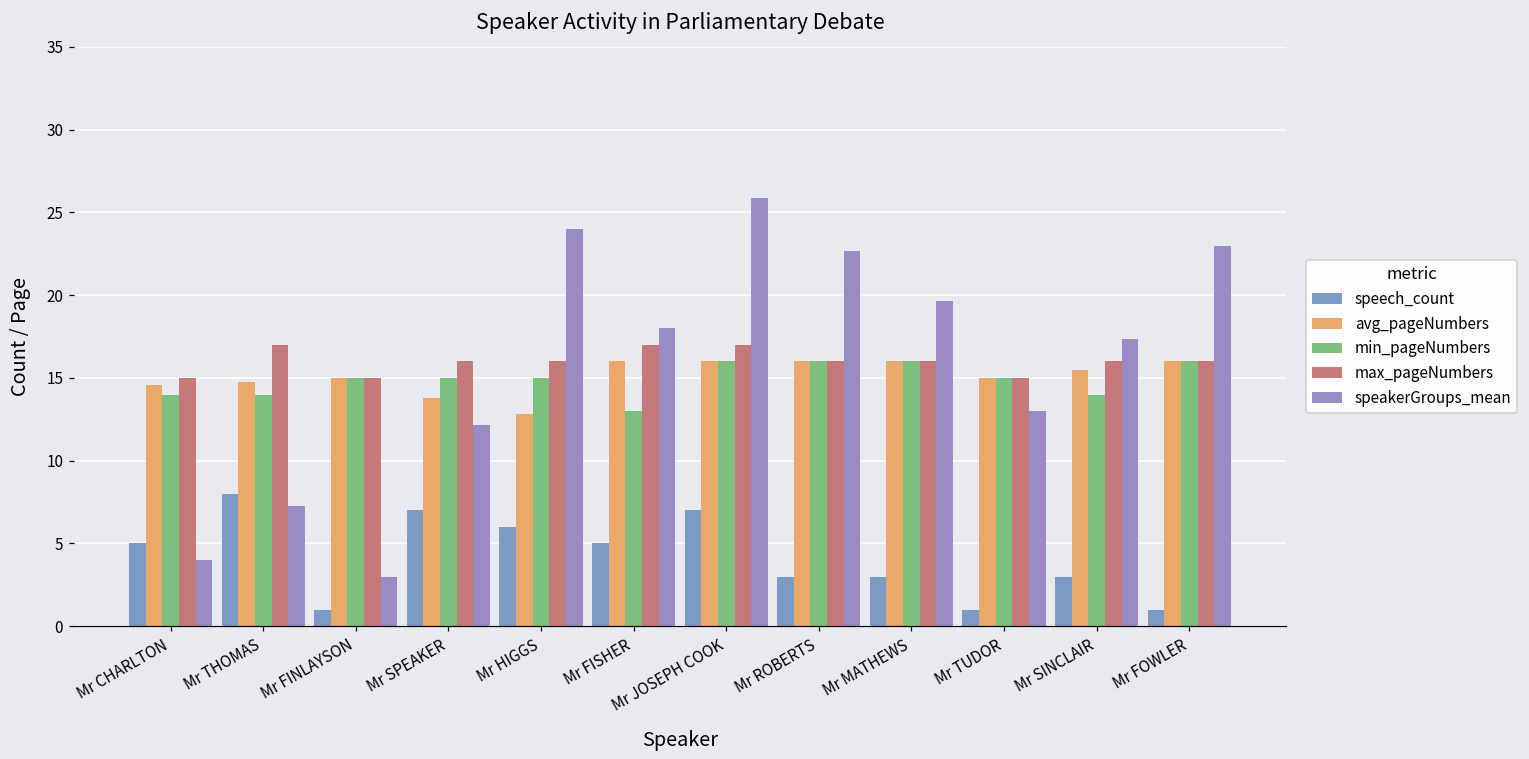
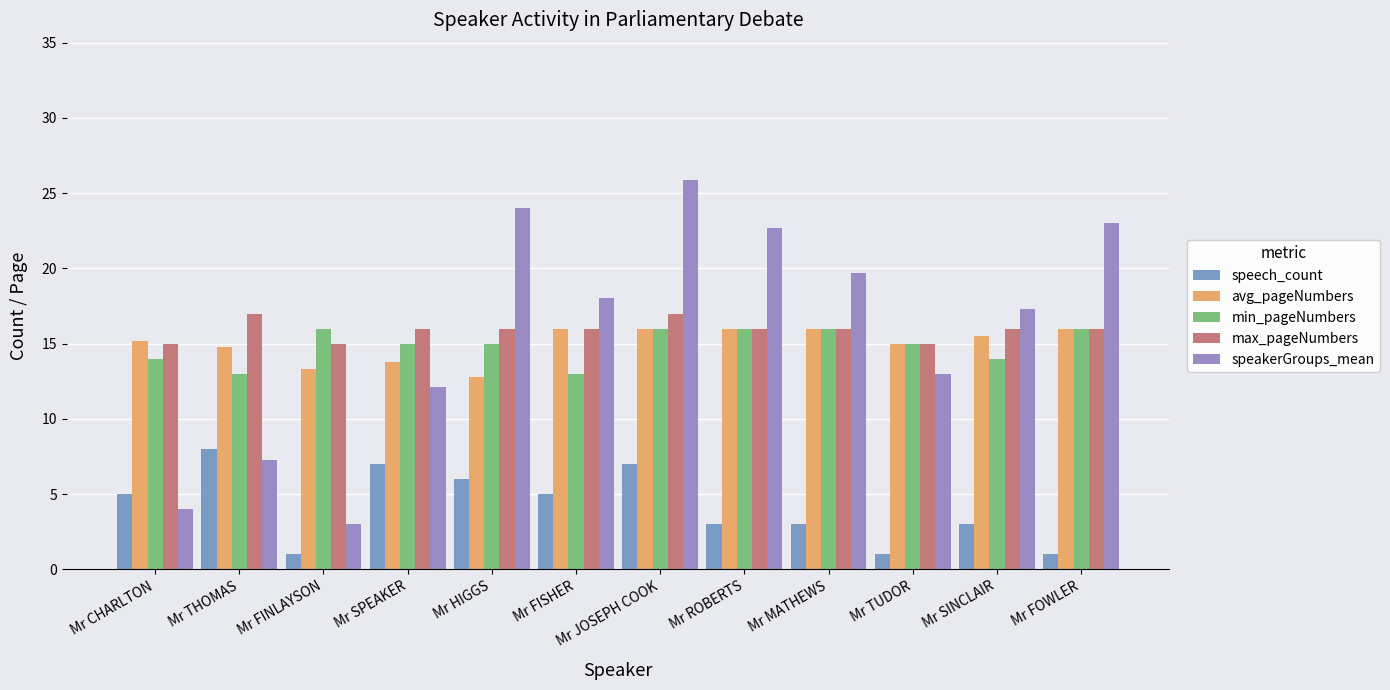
avg_pageNumbers, Mr CHARLTON: 14.6 -> 15.2
min_pageNumbers, Mr THOMAS: 14 -> 13
avg_pageNumbers, Mr FINLAYSON: 15.0 -> 13.3
min_pageNumbers, Mr FINLAYSON: 15 -> 16
max_pageNumbers, Mr FISHER: 17 -> 16
